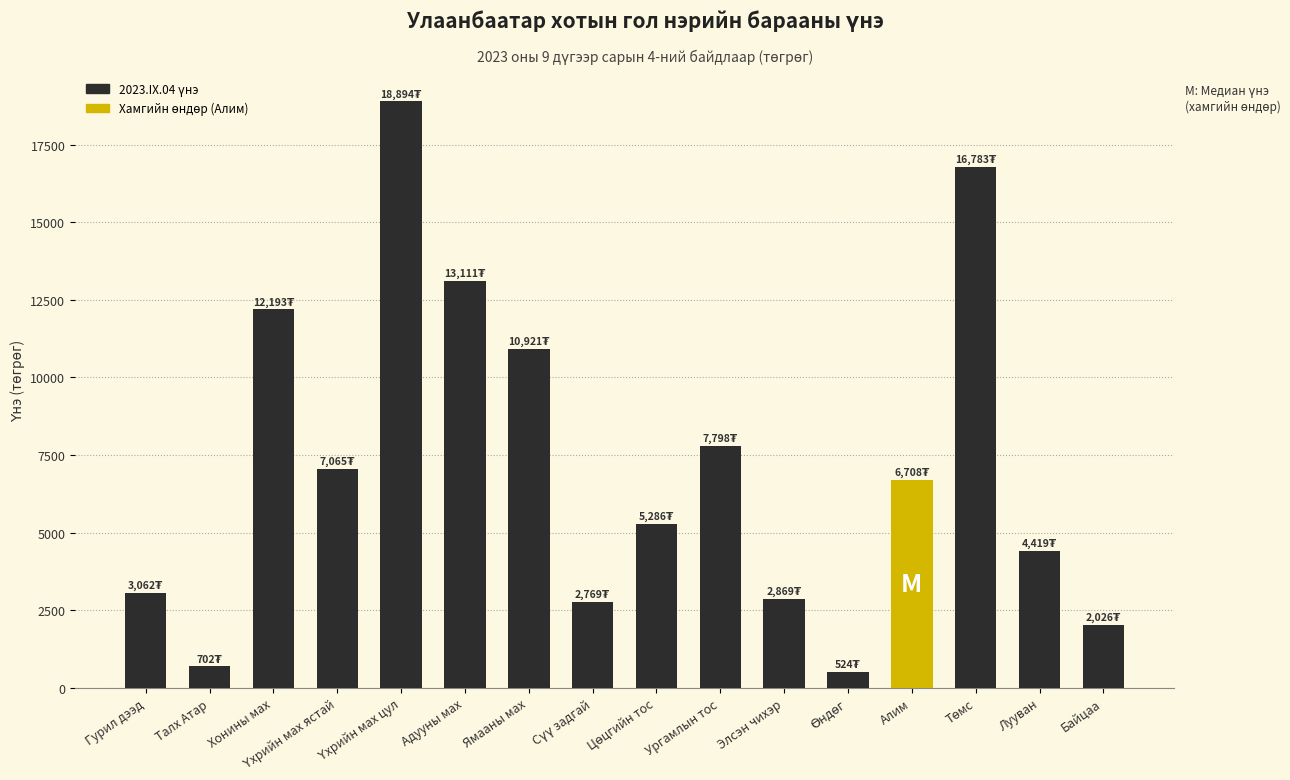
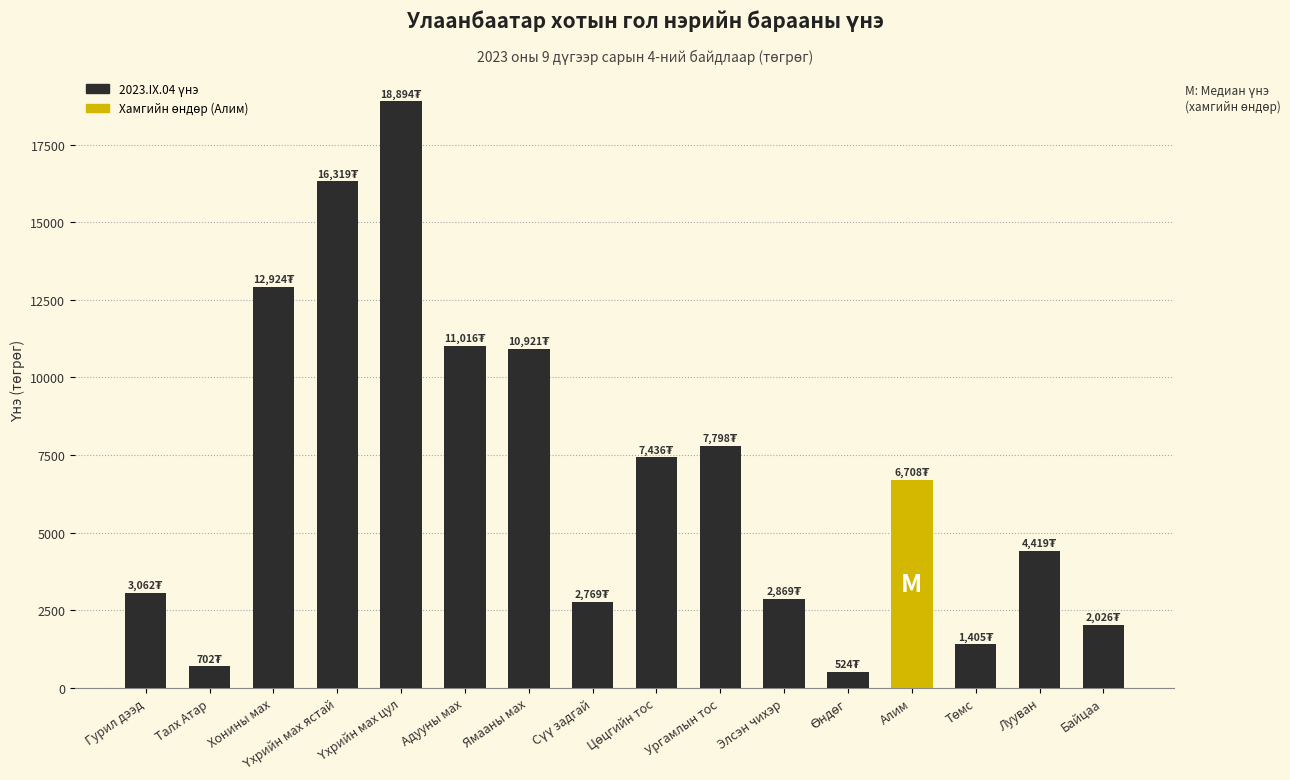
Хонины мах: 12,193₮ -> 12,924₮
Үхрийн мах ястай: 7,065₮ -> 16,319₮
Адууны мах: 13,111₮ -> 11,016₮
Цөцгийн тос: 5,286₮ -> 7,436₮
Төмс: 16,783₮ -> 1,405₮
